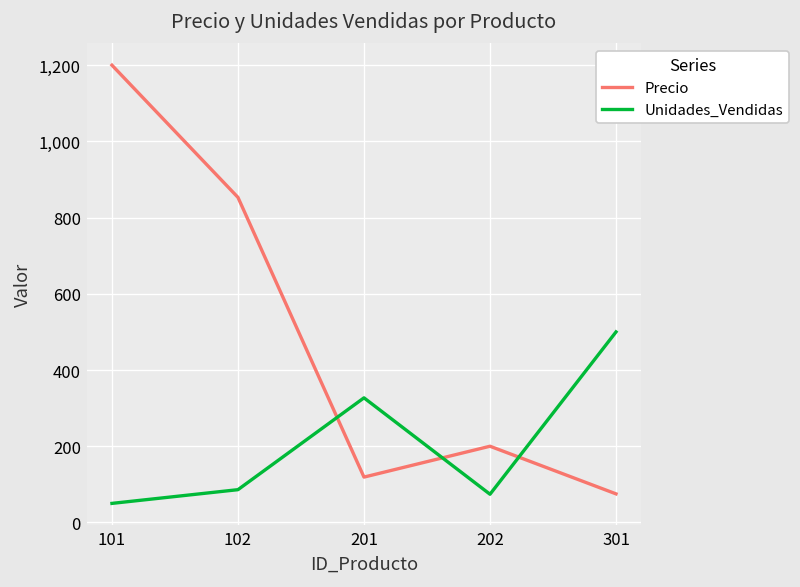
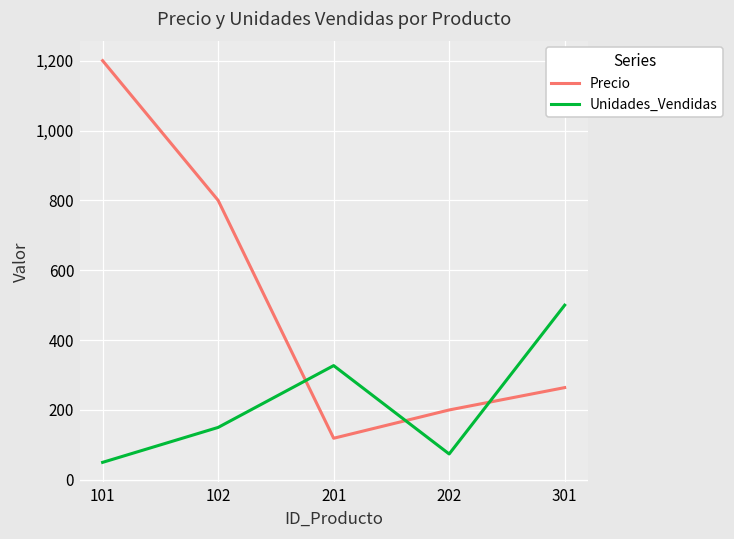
Precio, 102: 850 -> 800
Unidades_Vendidas, 102: 90 -> 150
Precio, 301: 80 -> 260
